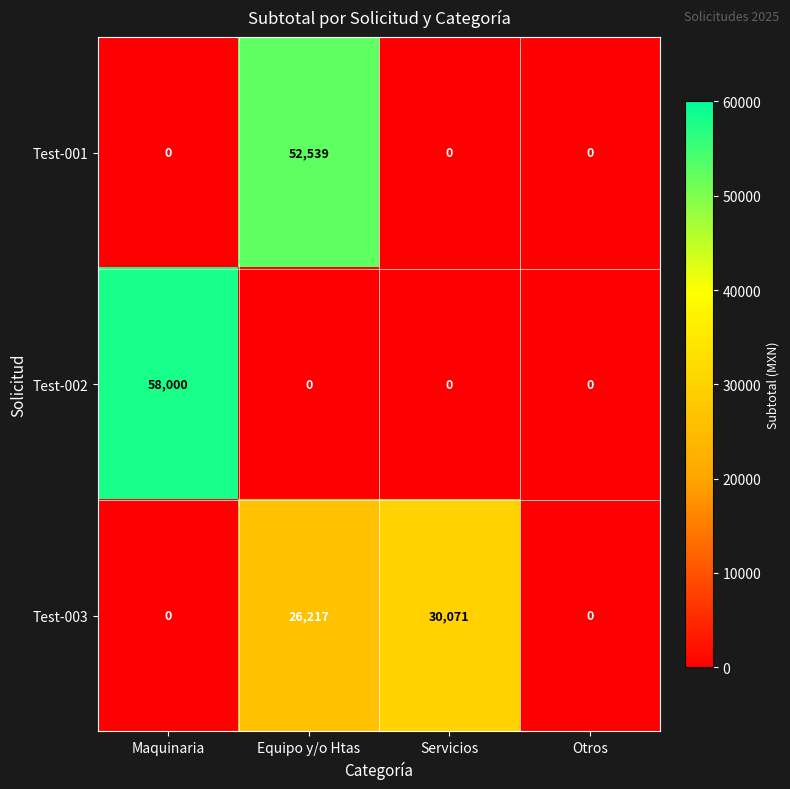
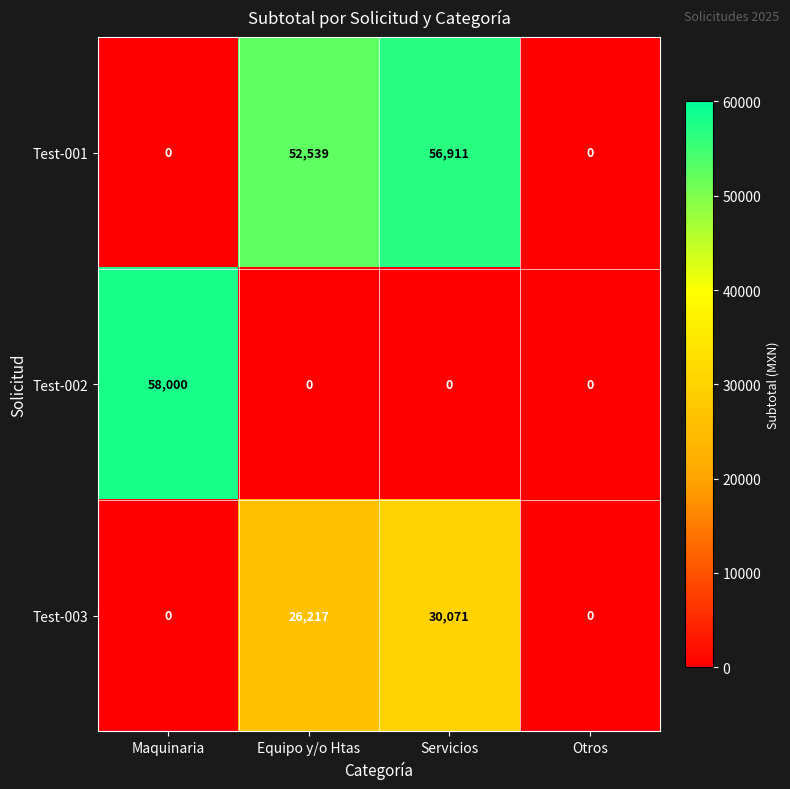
Test-001, Servicios: 0 -> 56,911
